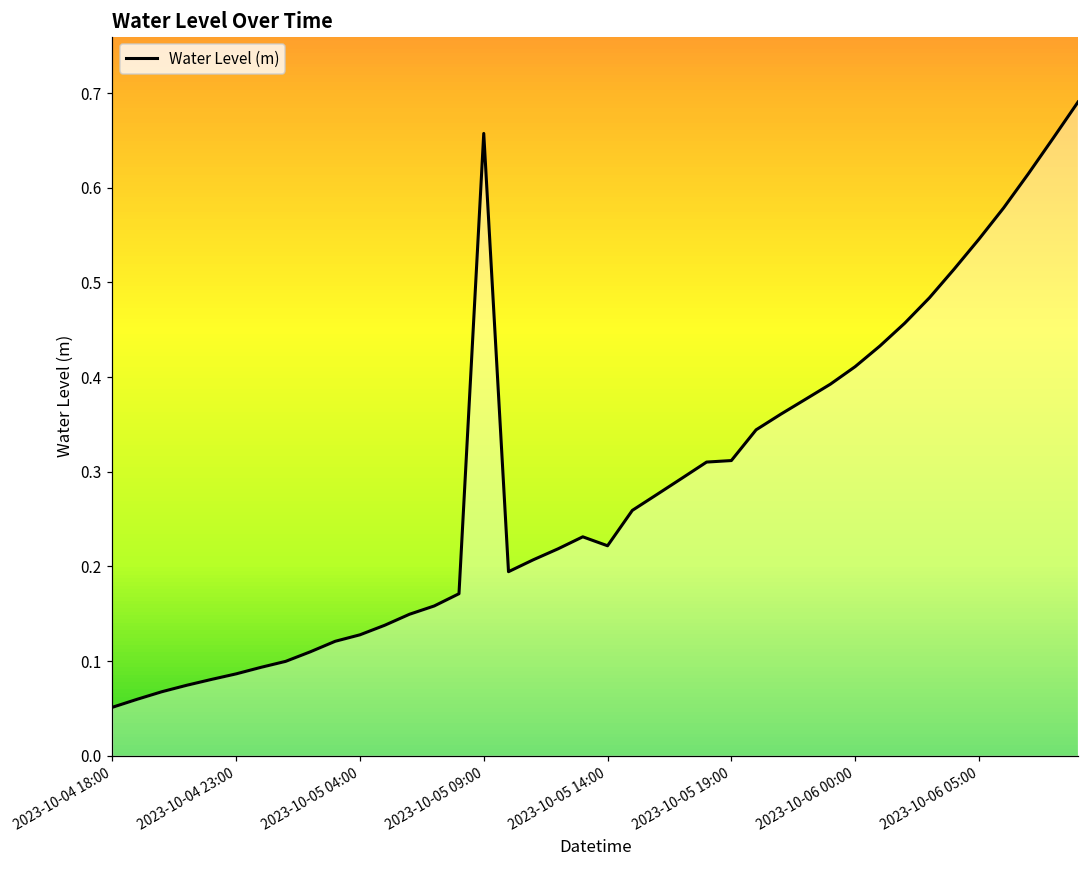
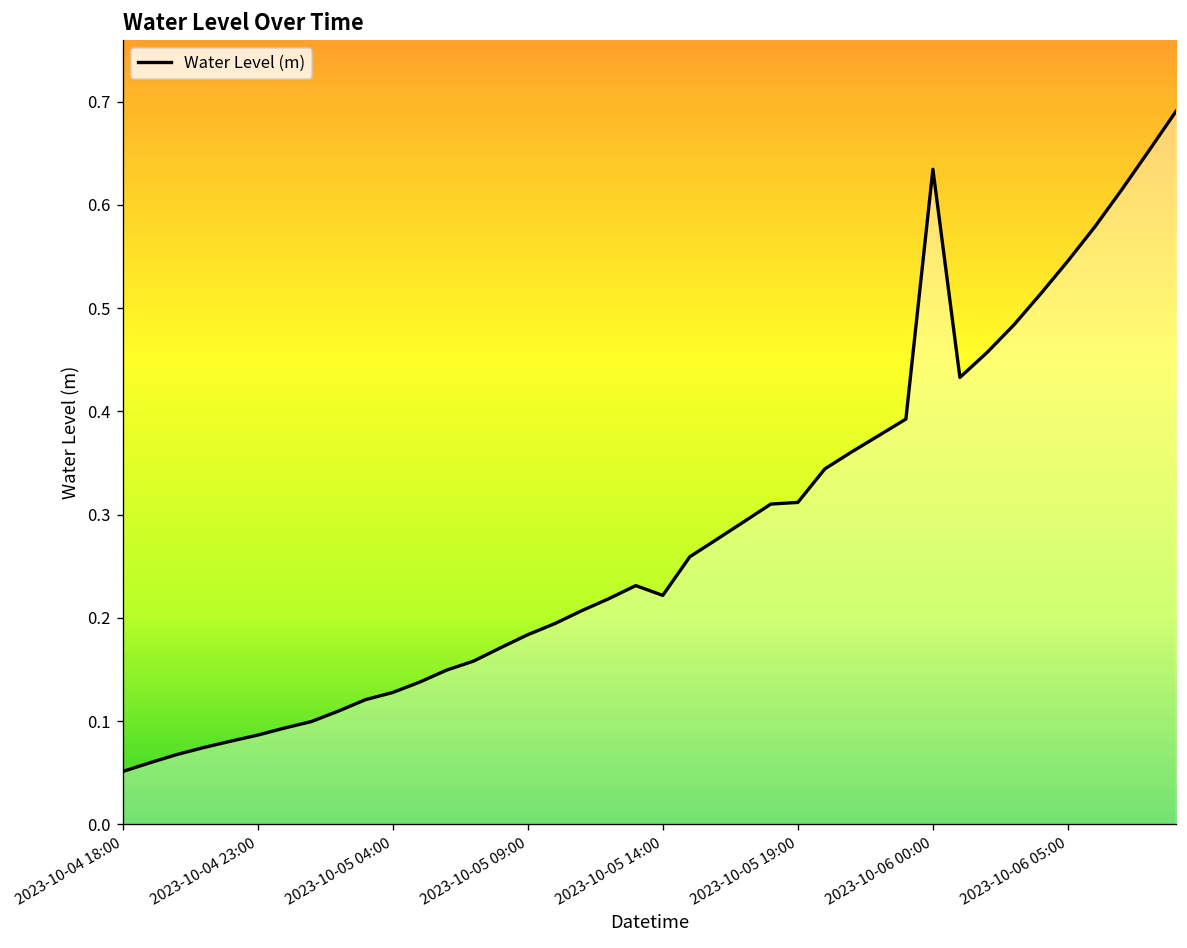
2023-10-05 09:00: 0.66 -> 0.18
2023-10-06 00:00: 0.41 -> 0.63
